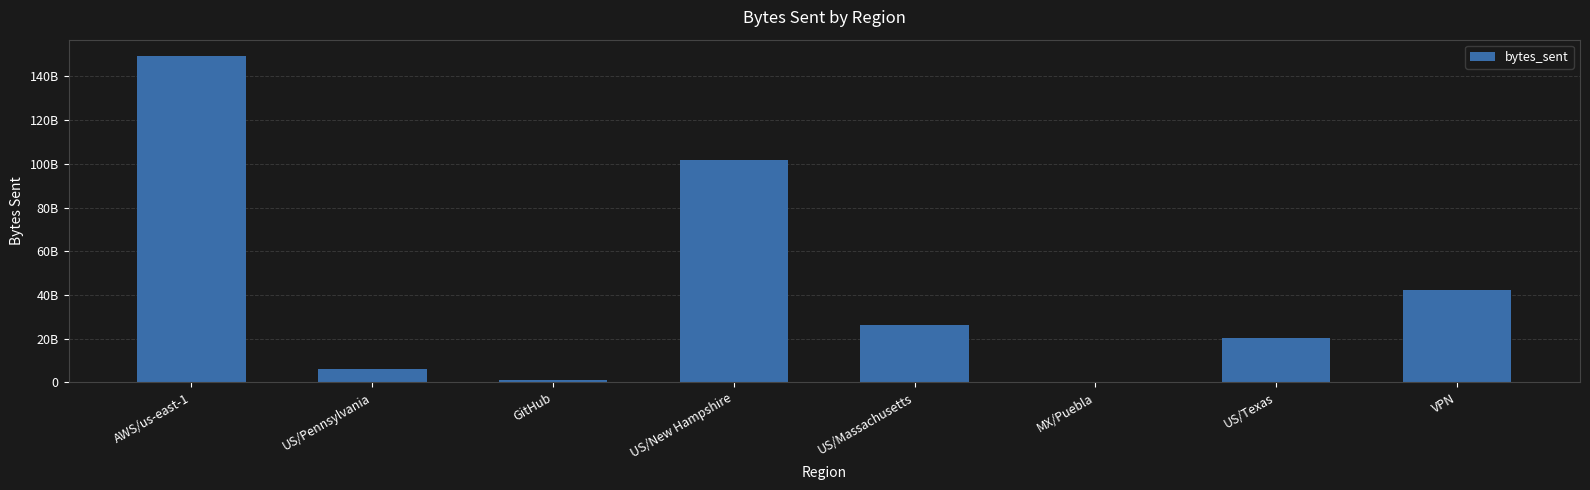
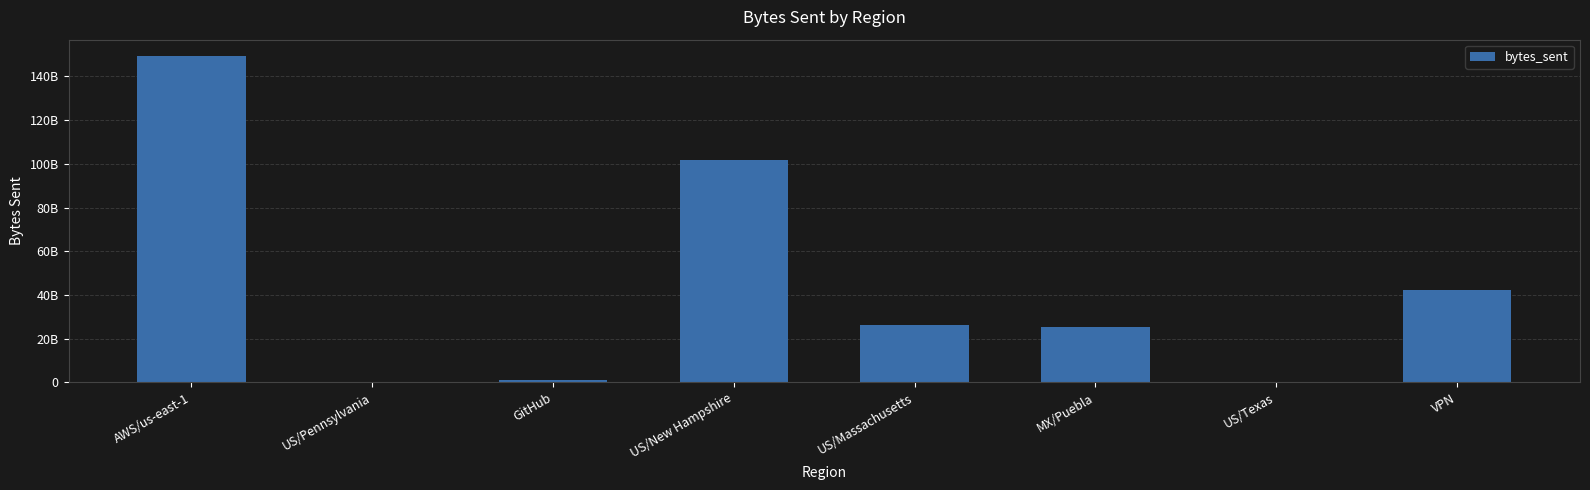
US/Pennsylvania: 6000000000 -> 0
MX/Puebla: 0 -> 26000000000
US/Texas: 20000000000 -> 0
